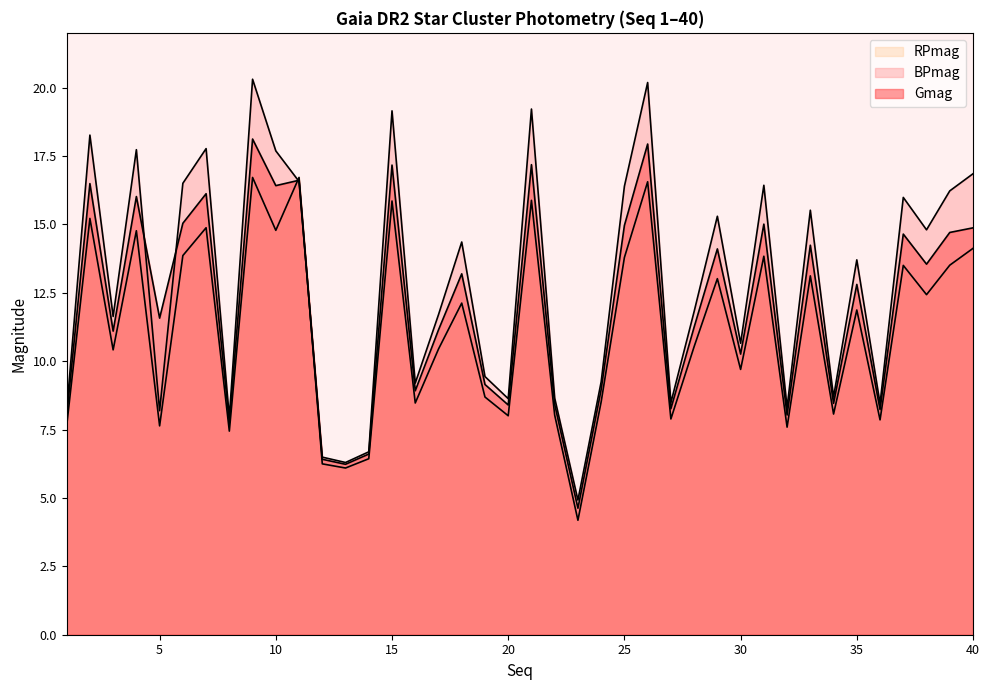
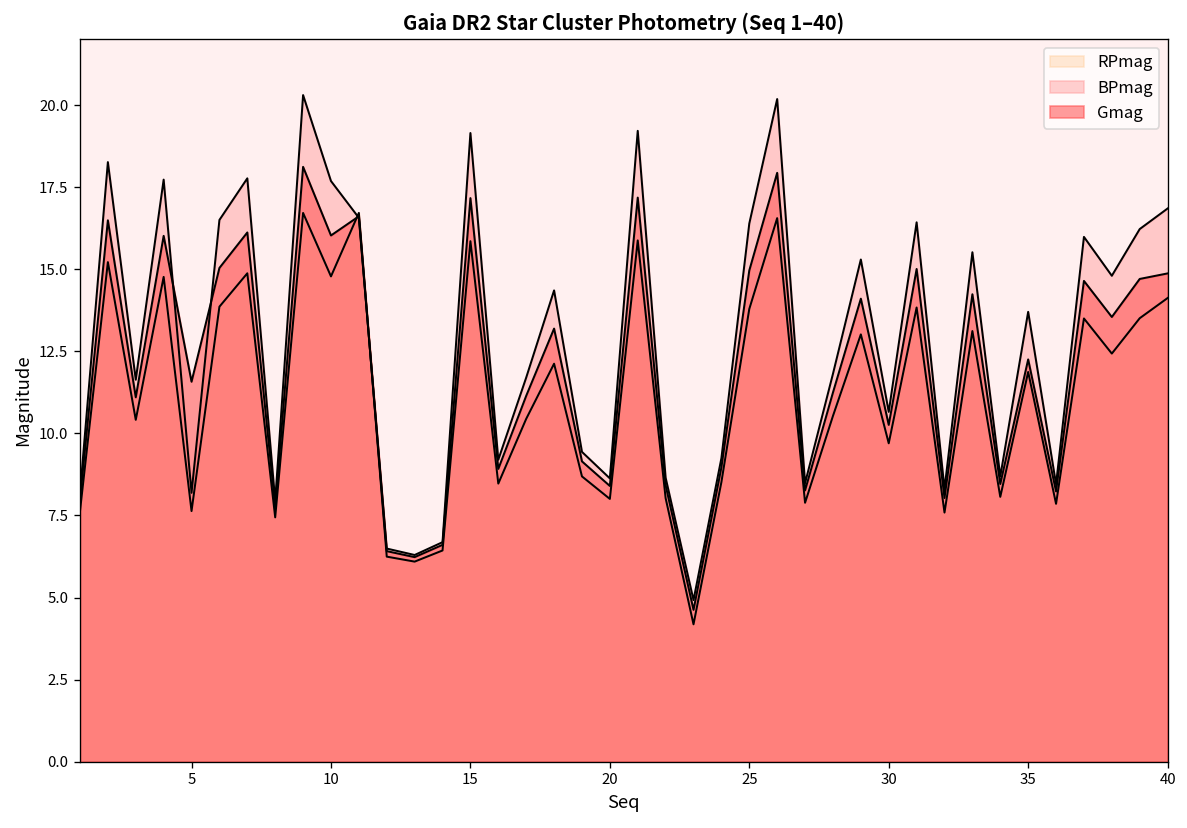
Gmag, 10: 16.4 -> 16.0
Gmag, 35: 12.8 -> 12.3
